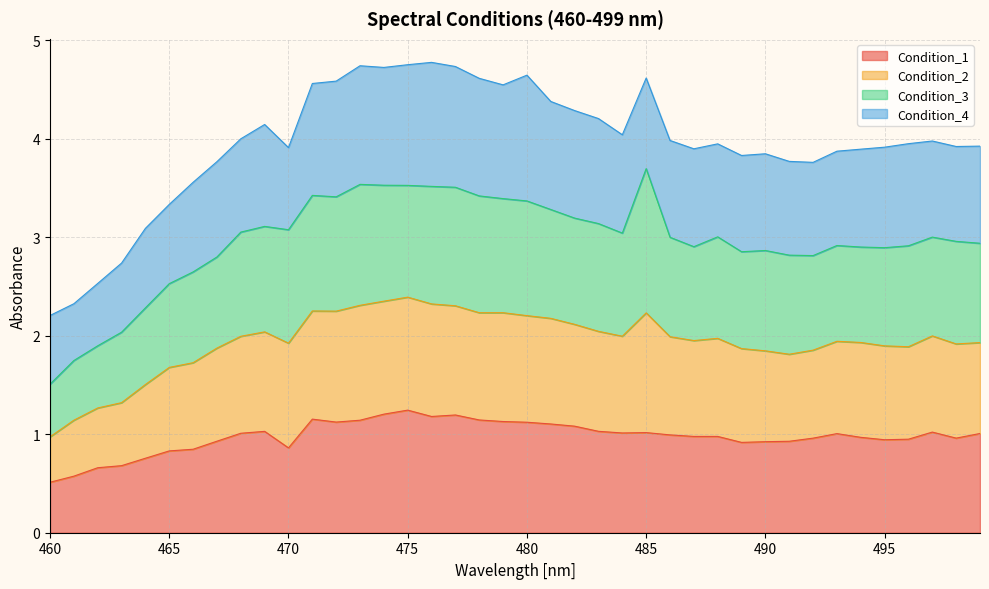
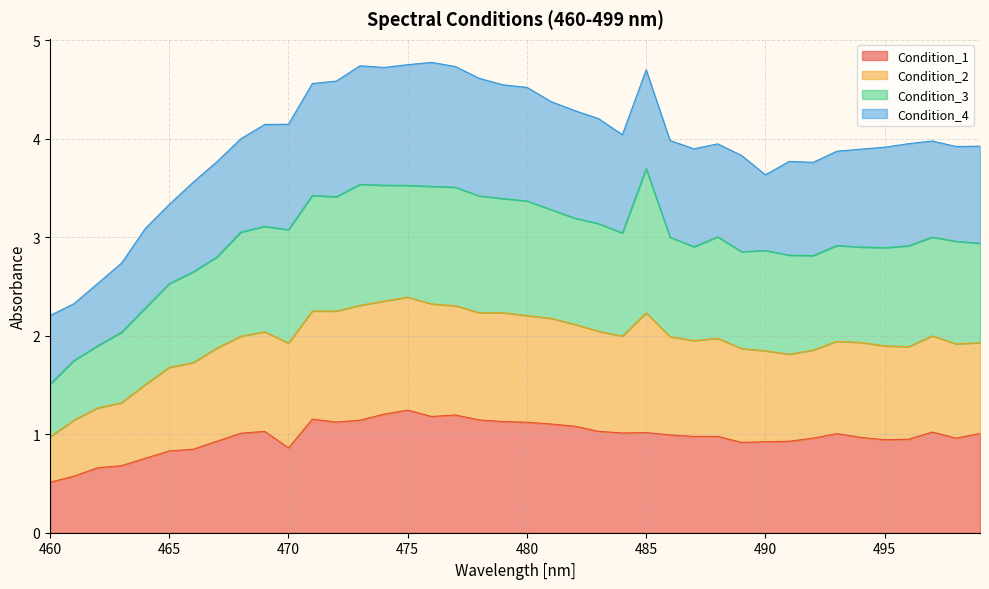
Condition_4, 470: 0.8 -> 1.1
Condition_4, 480: 1.3 -> 1.2
Condition_4, 485: 0.9 -> 1.0
Condition_4, 490: 1.0 -> 0.8
